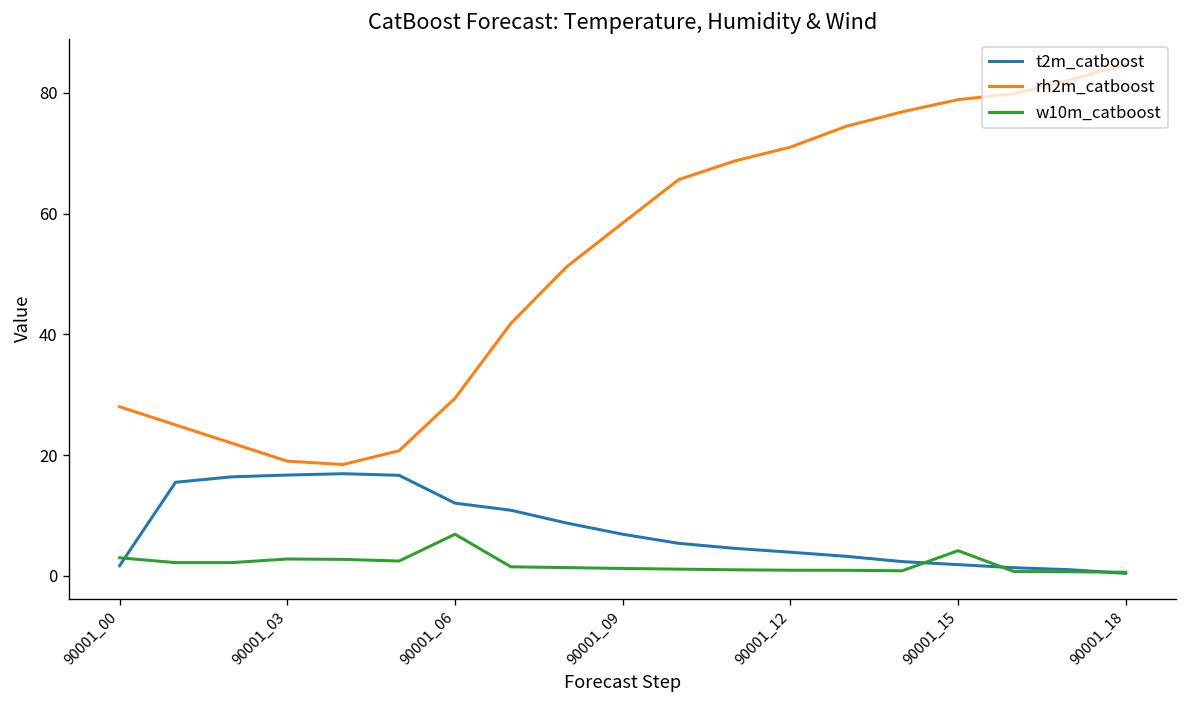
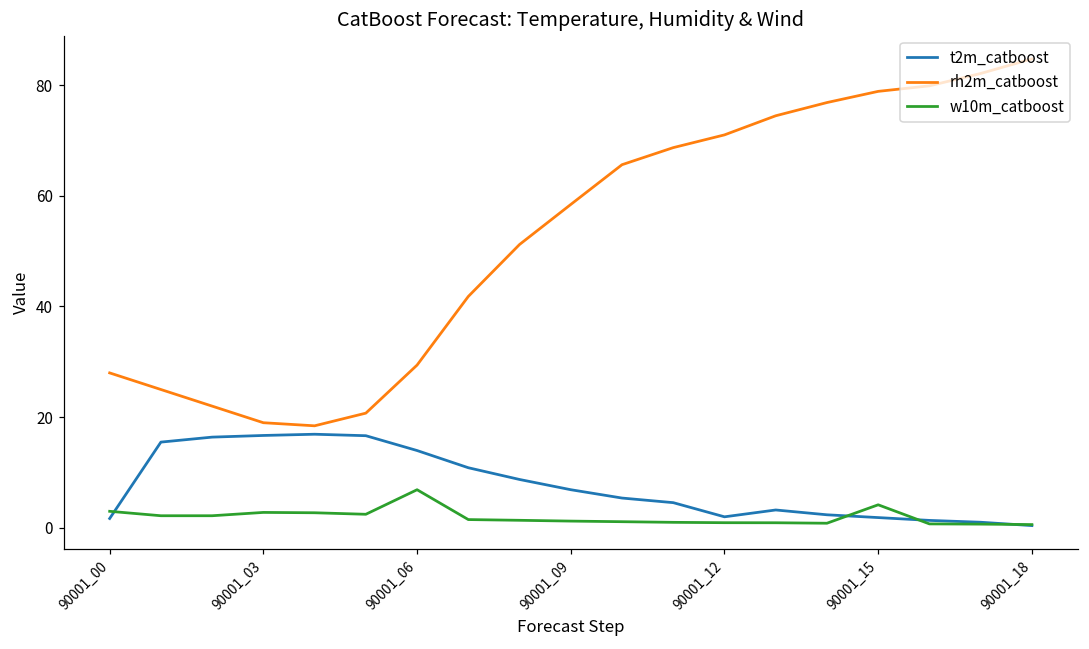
t2m_catboost, 90001_06: 12 -> 14
t2m_catboost, 90001_12: 4 -> 2
